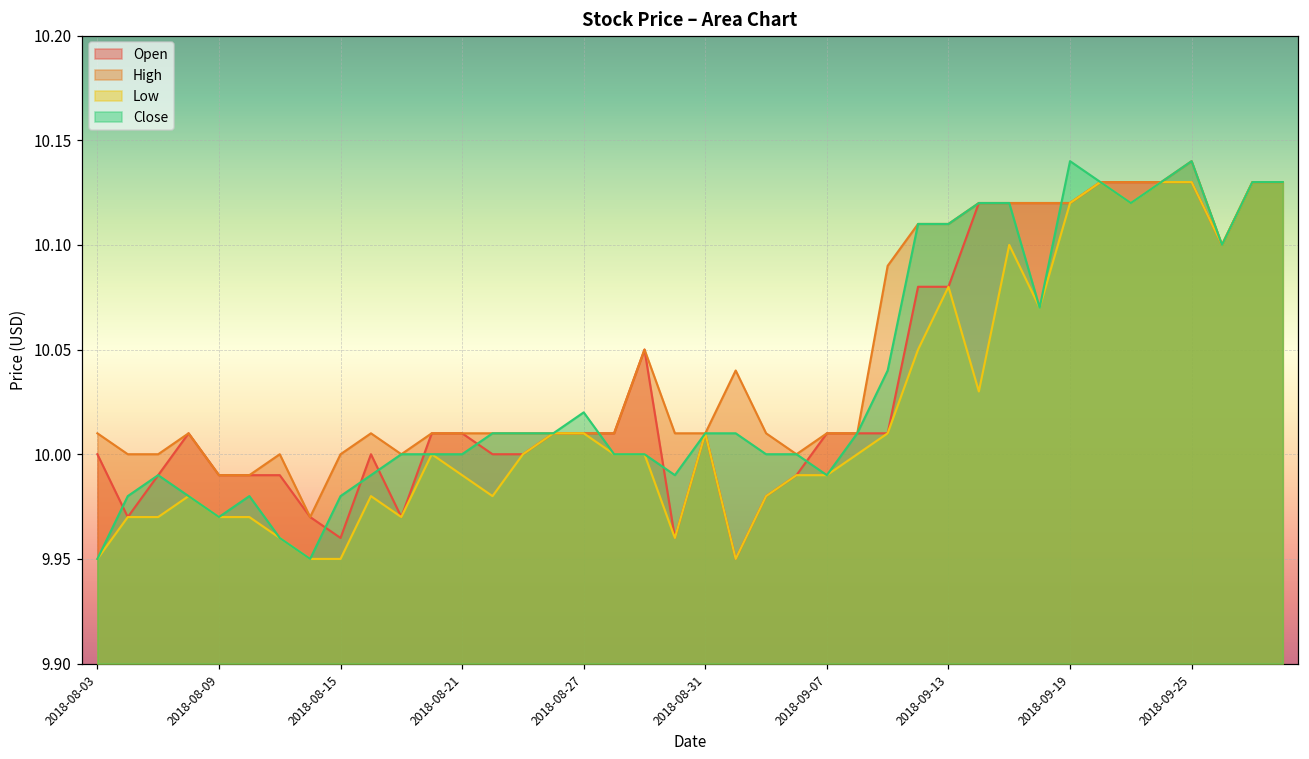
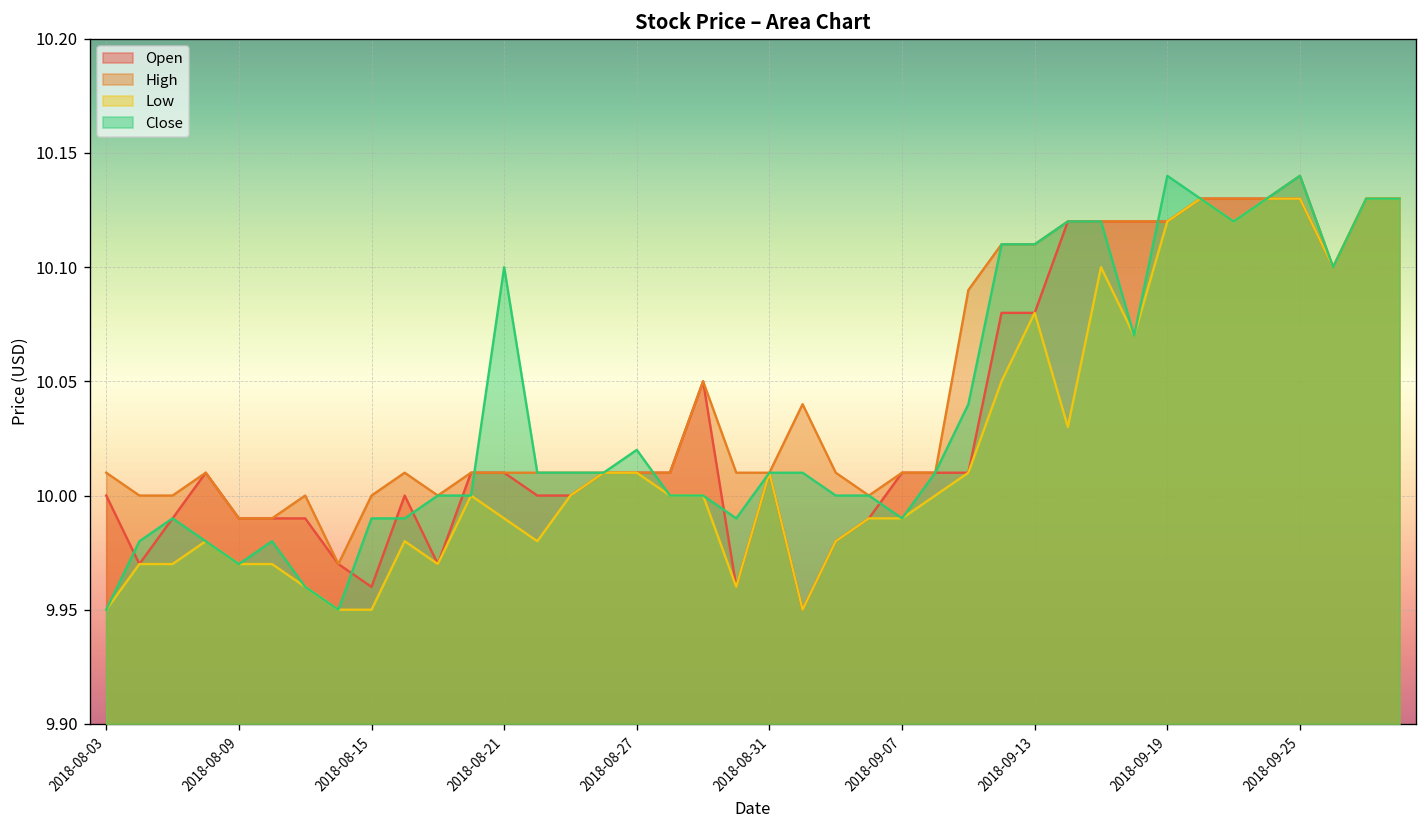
Close, 2018-08-15: 9.98 -> 9.99
Close, 2018-08-21: 10.0 -> 10.1
